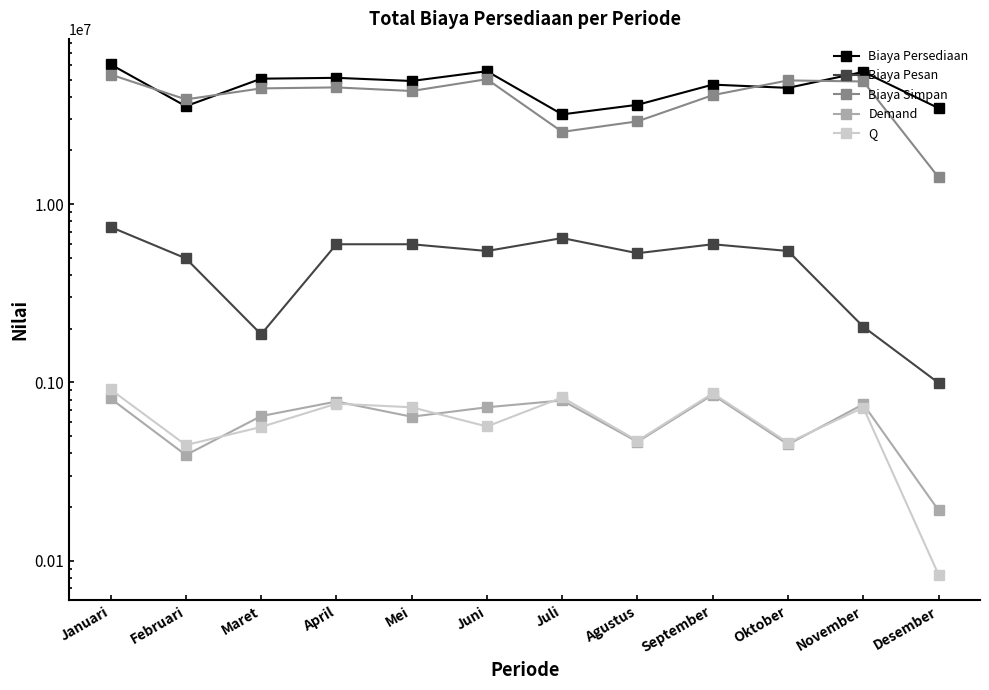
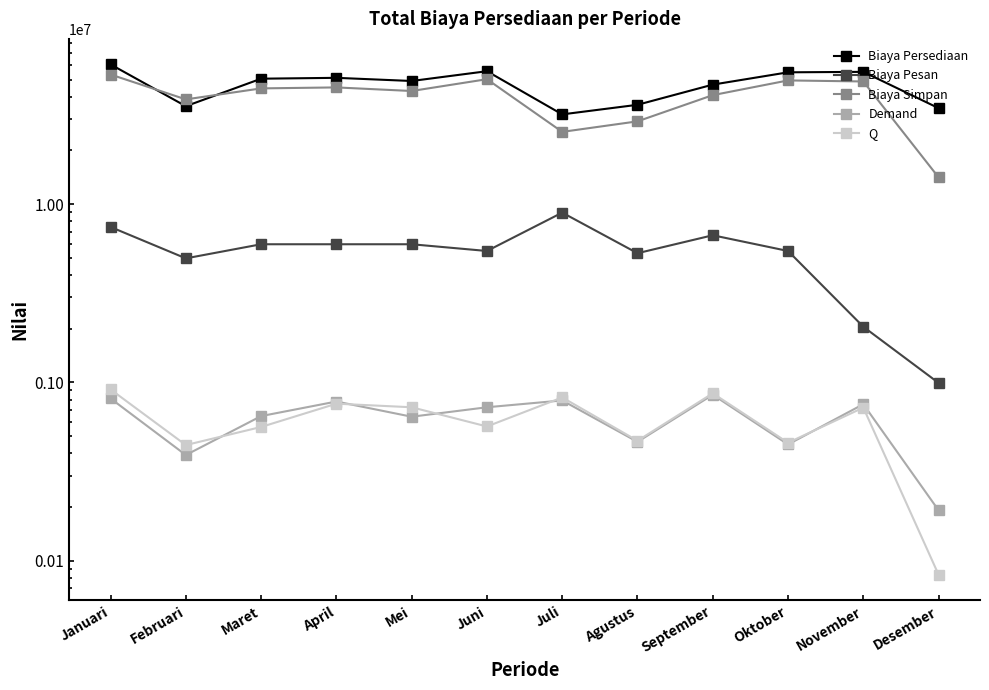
Biaya Pesan, Maret: 1900000 -> 6000000
Biaya Pesan, Juli: 6400000 -> 9000000
Biaya Pesan, September: 6000000 -> 6700000
Biaya Persediaan, Oktober: 45000000 -> 55000000
